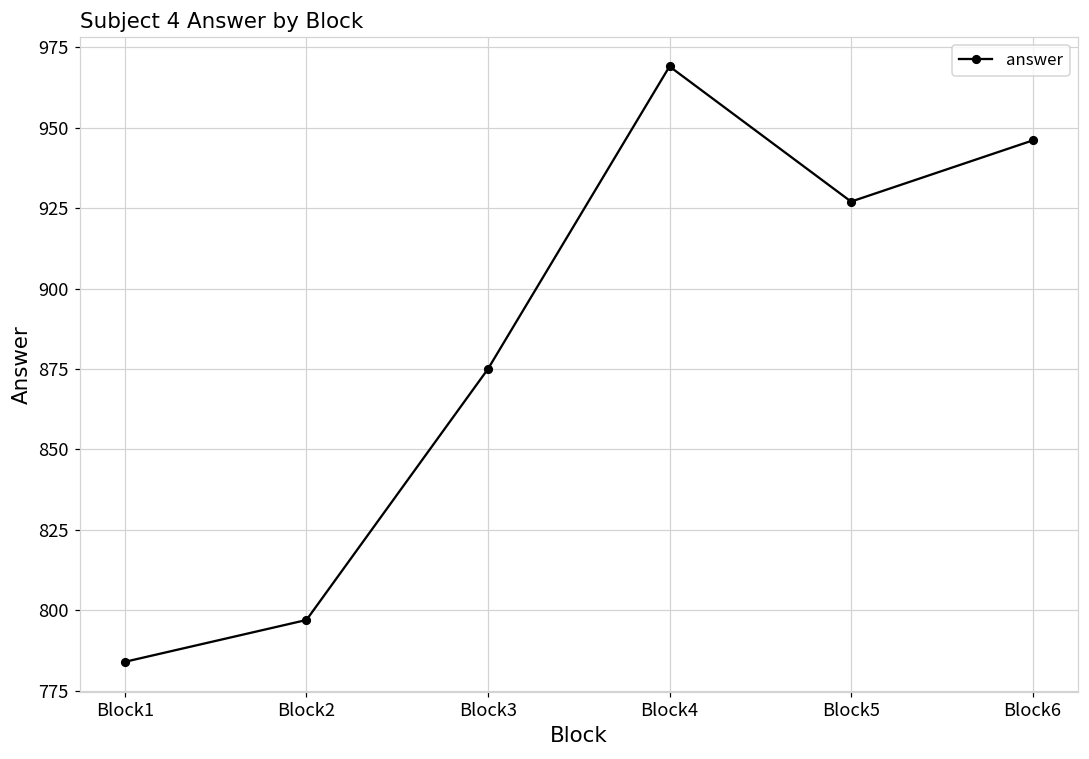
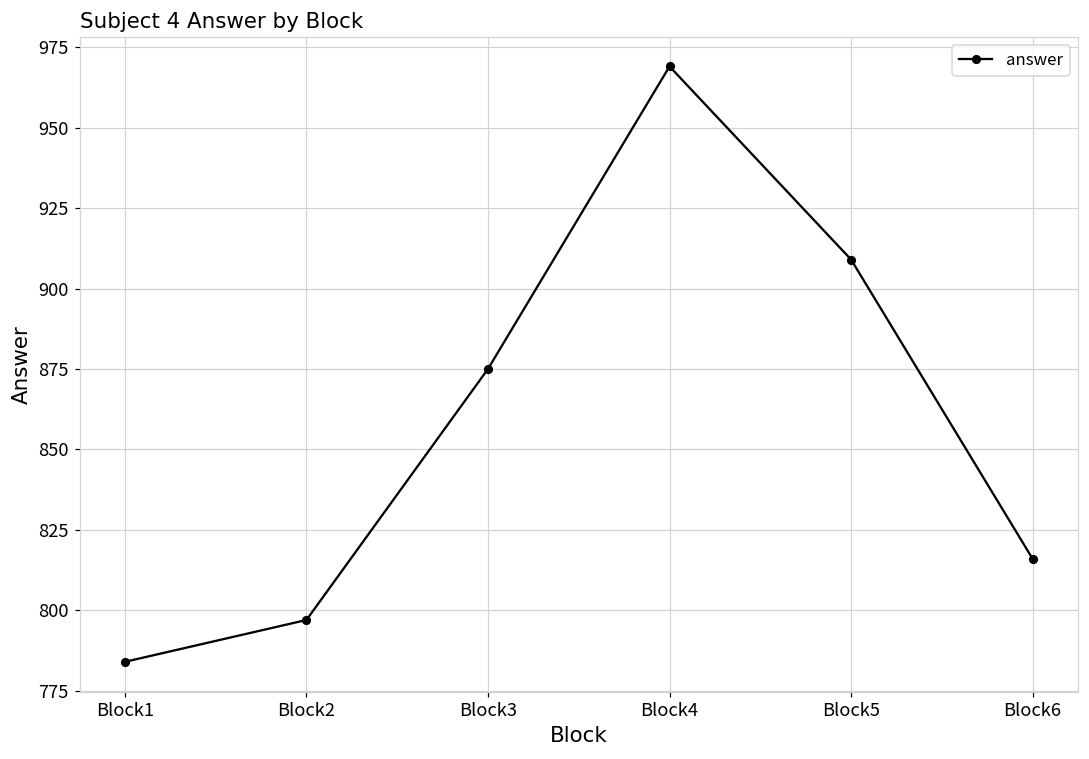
Block5: 927 -> 909
Block6: 946 -> 816
